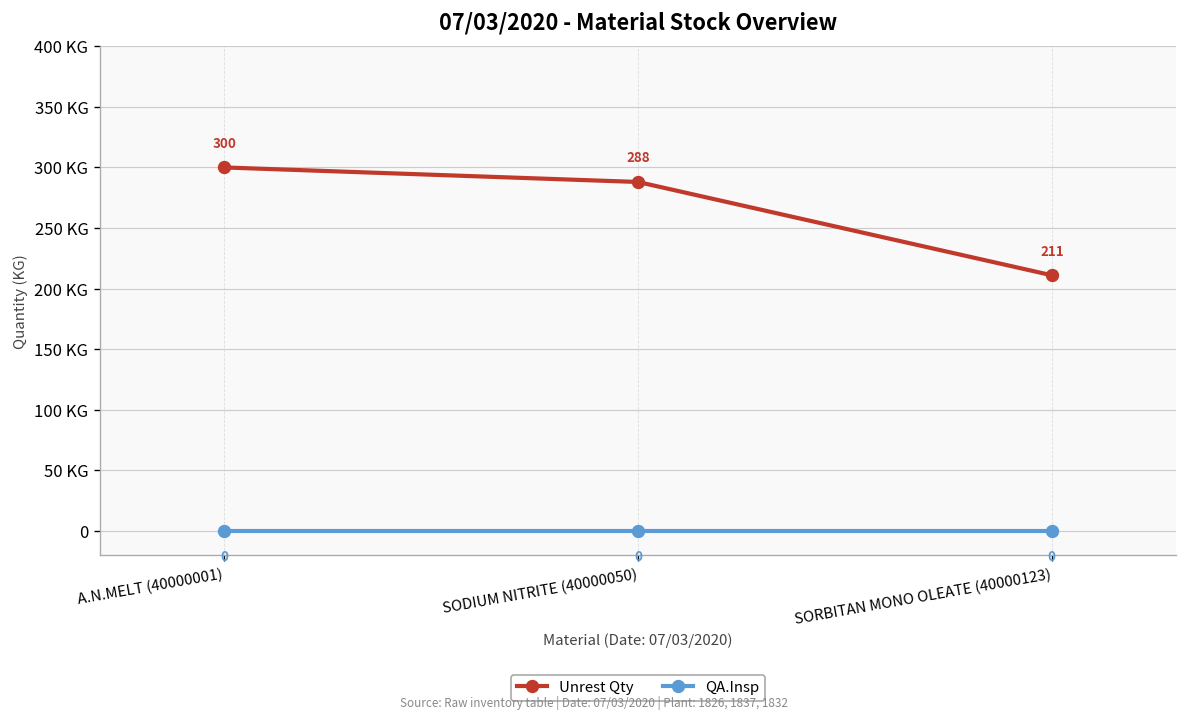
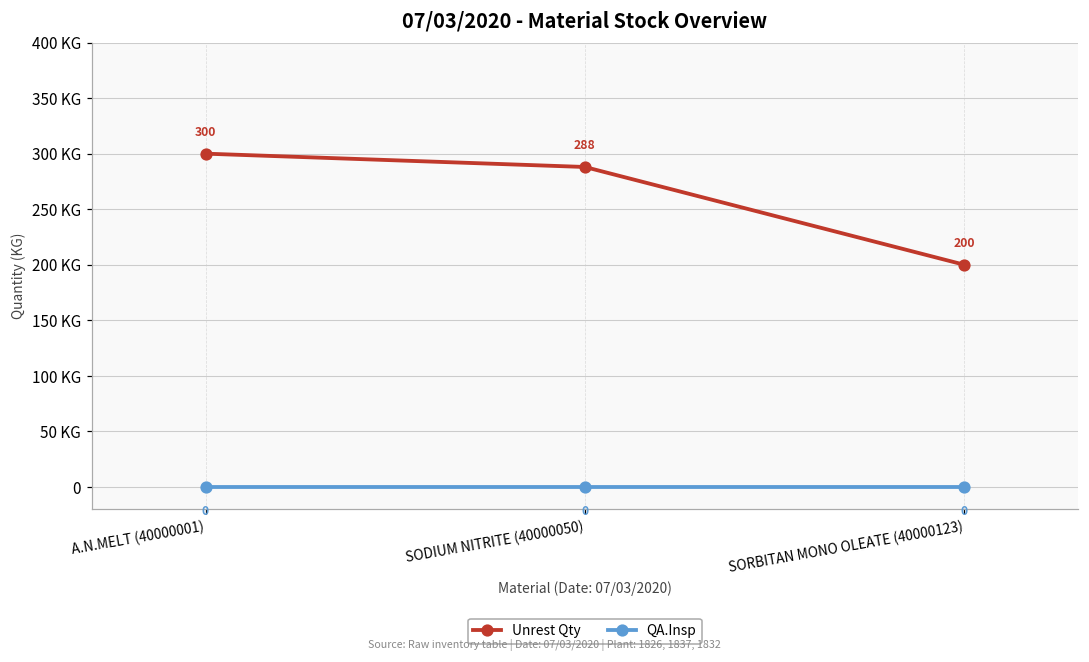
Unrest Qty, SORBITAN MONO OLEATE (40000123): 211 -> 200
